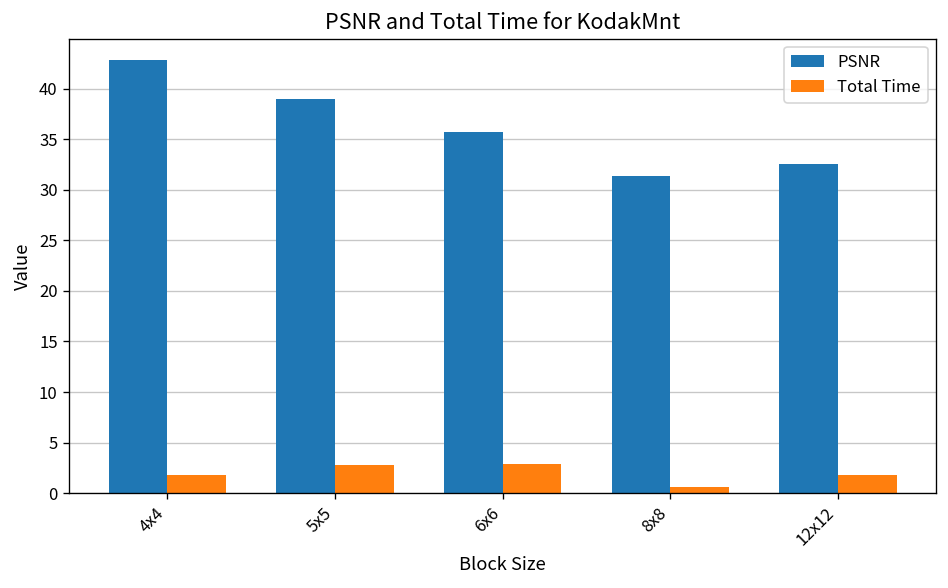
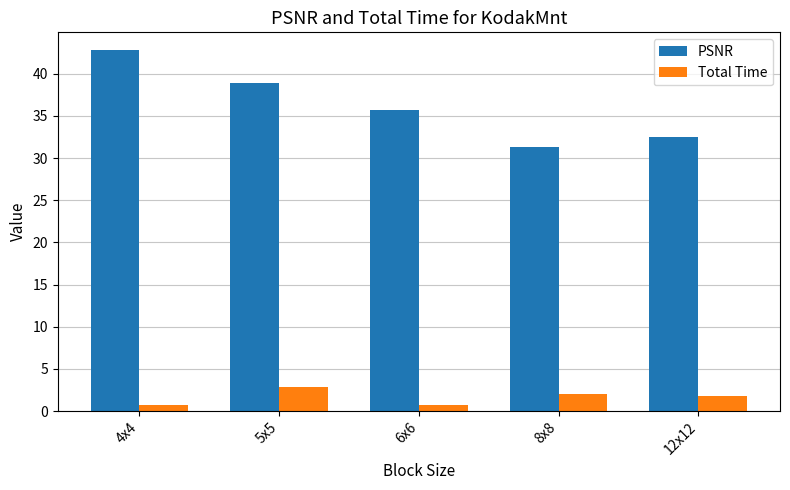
Total Time, 4x4: 2 -> 1
Total Time, 6x6: 3 -> 1
Total Time, 8x8: 1 -> 2
